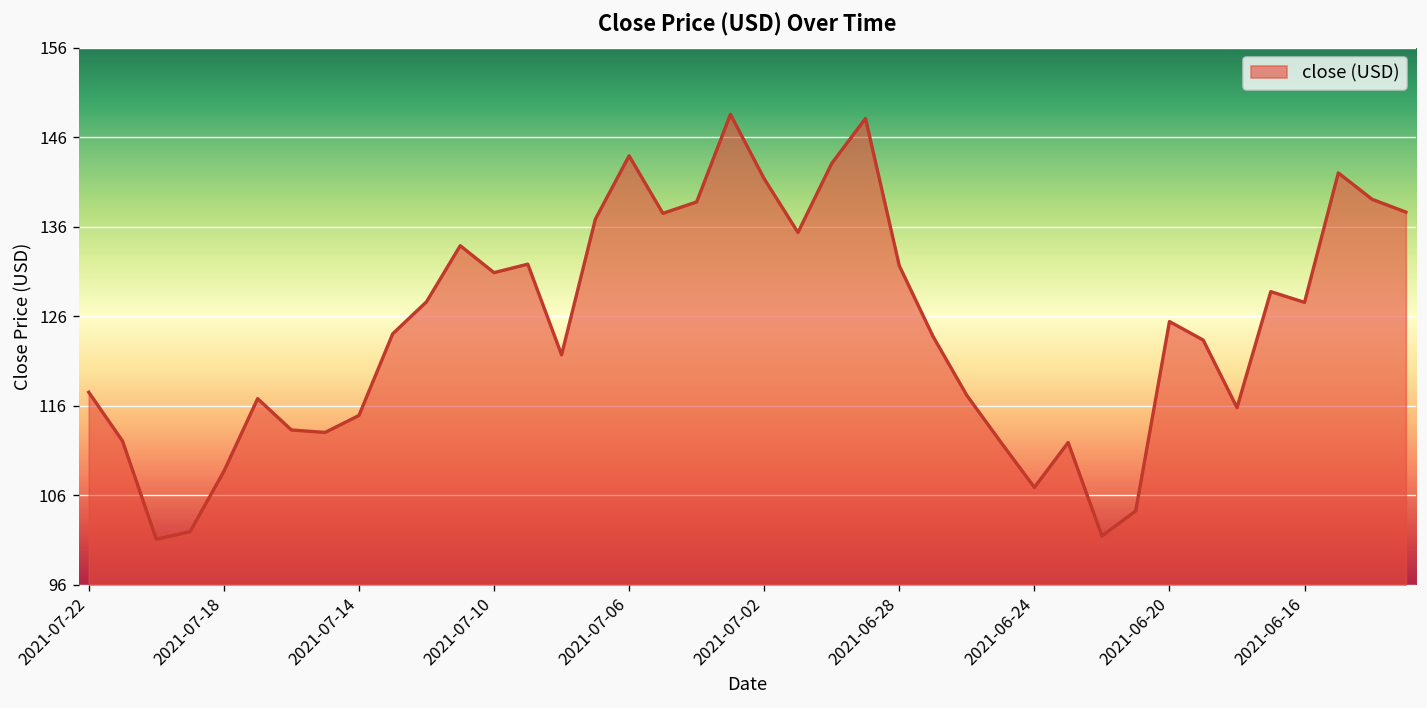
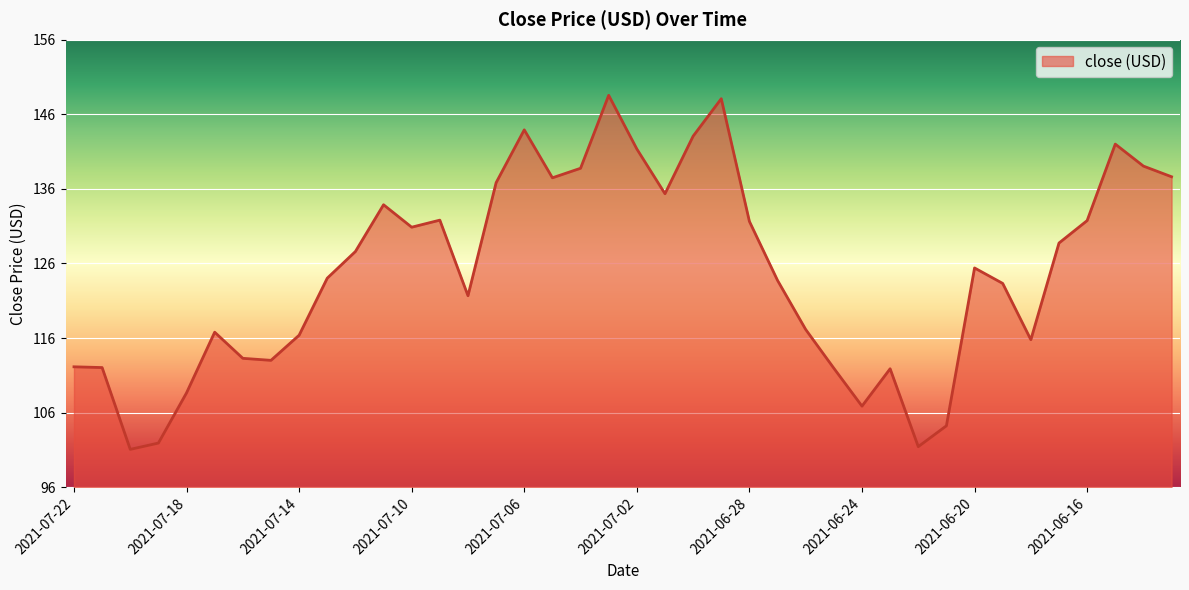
2021-07-22: 117 -> 112
2021-07-14: 115 -> 116
2021-06-16: 127 -> 131
